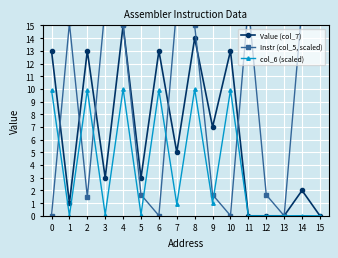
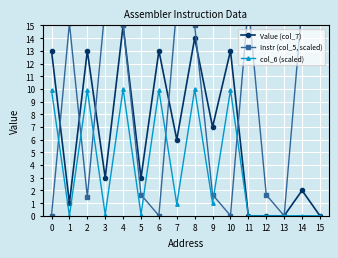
Value (col_7), 7: 5 -> 6
